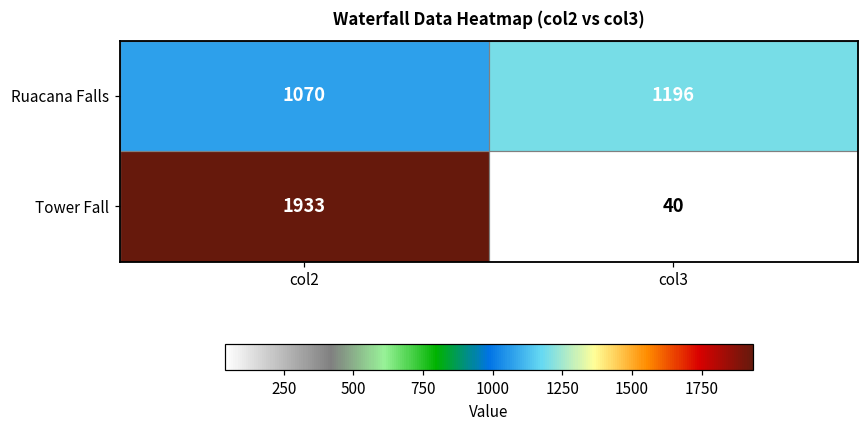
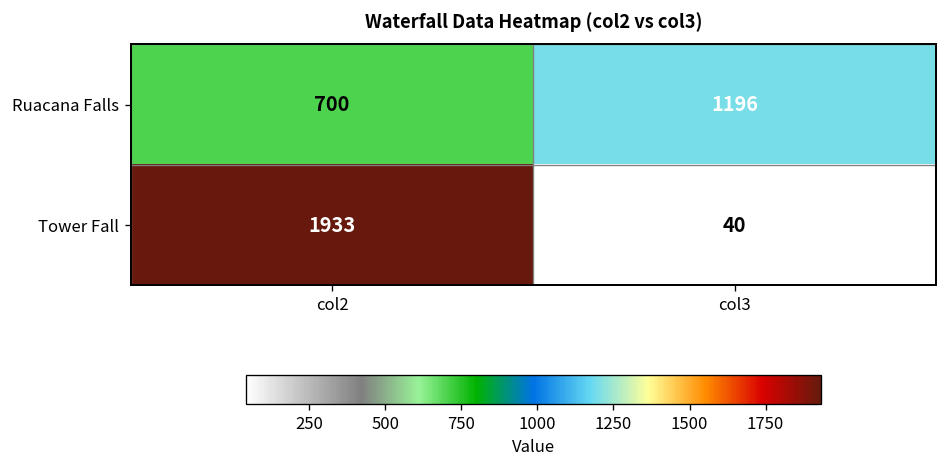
Ruacana Falls, col2: 1070 -> 700
